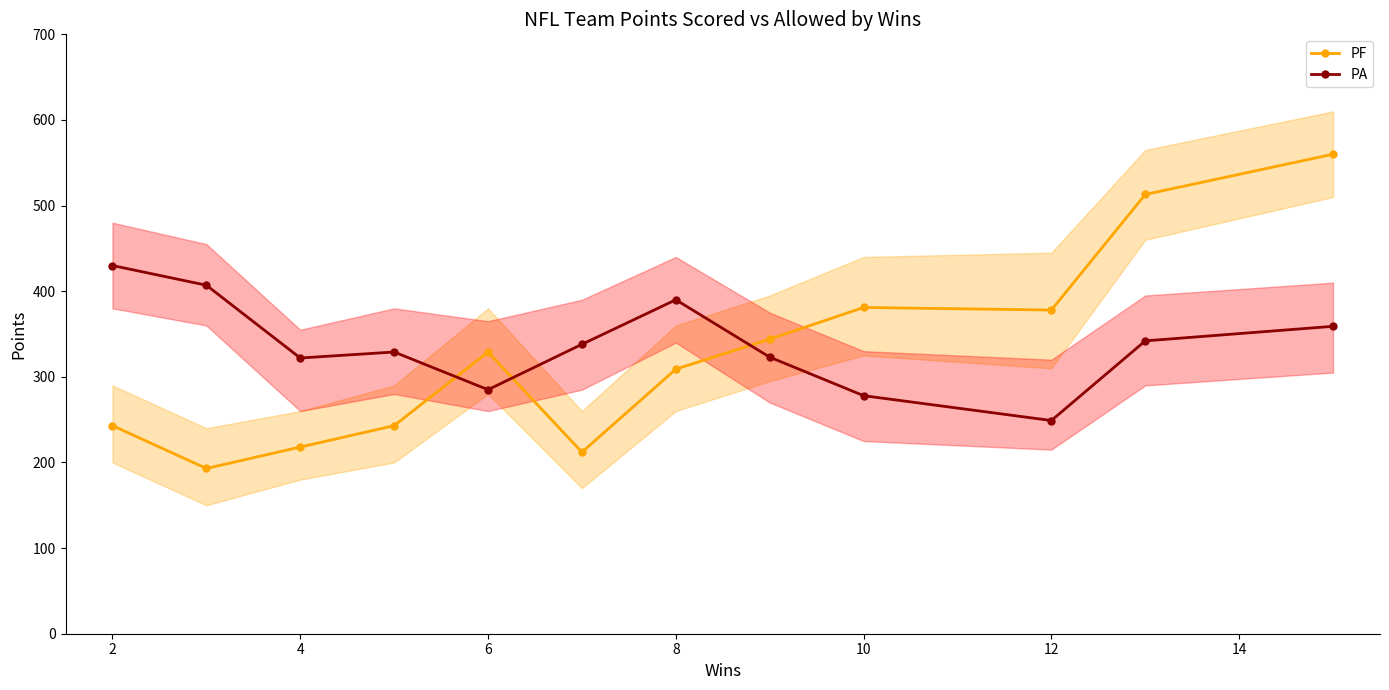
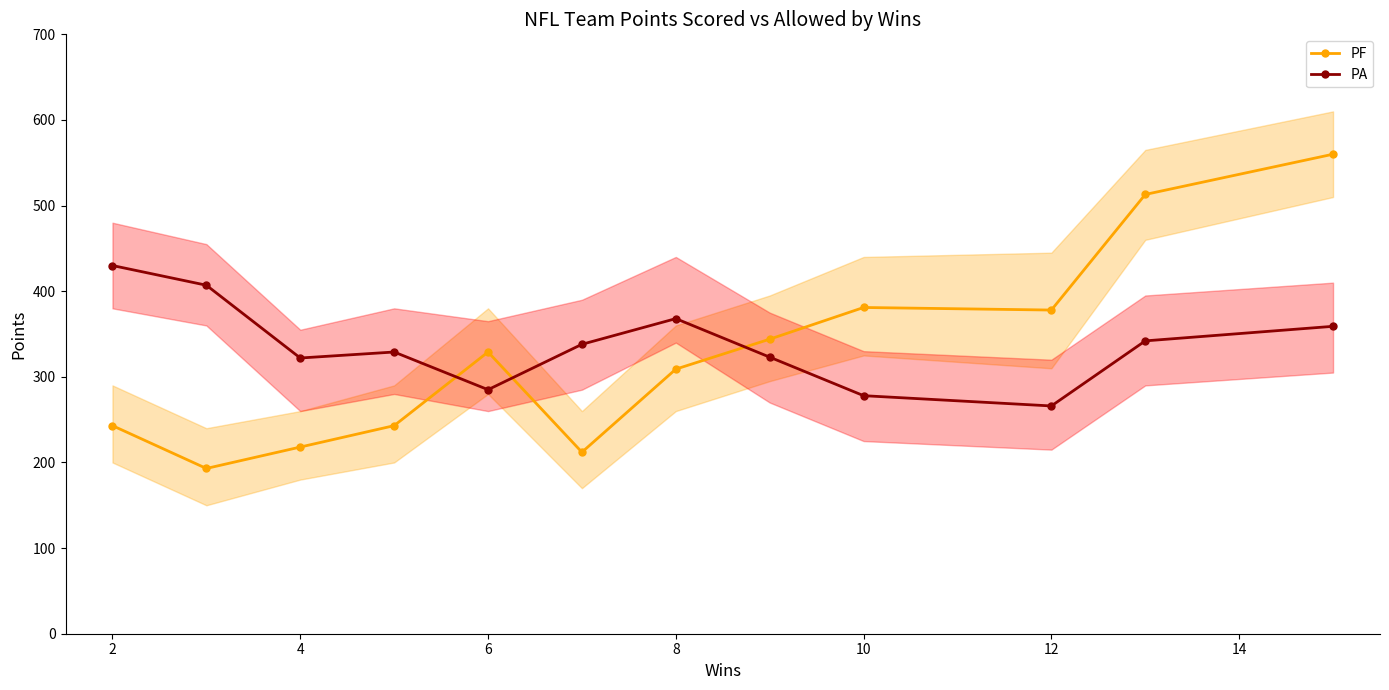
PA, 8: 390 -> 370
PA, 12: 250 -> 270
